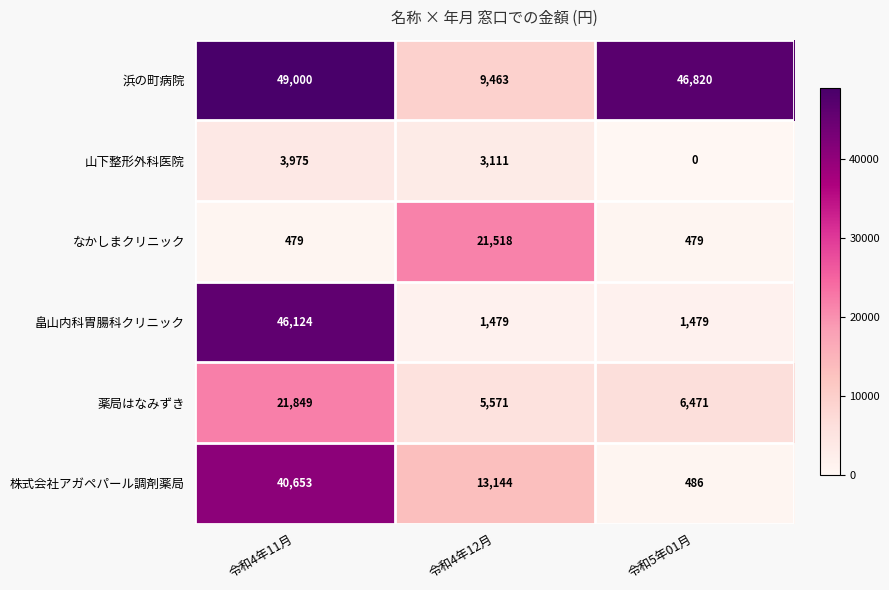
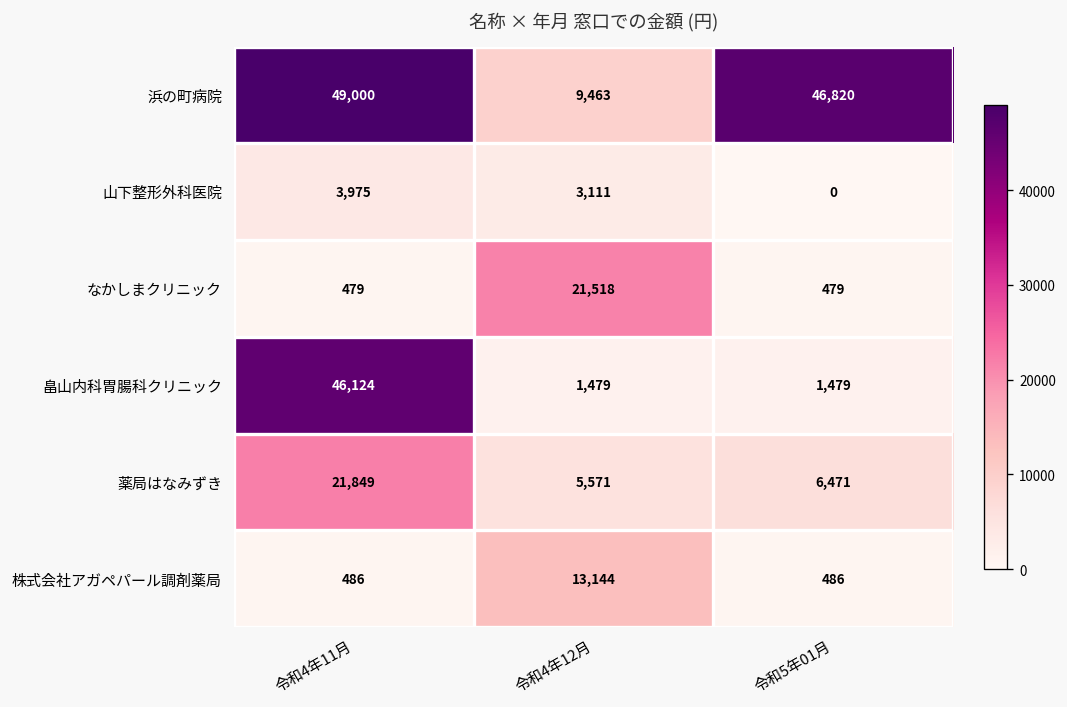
株式会社アガペパール調剤薬局, 令和4年11月: 40,653 -> 486
